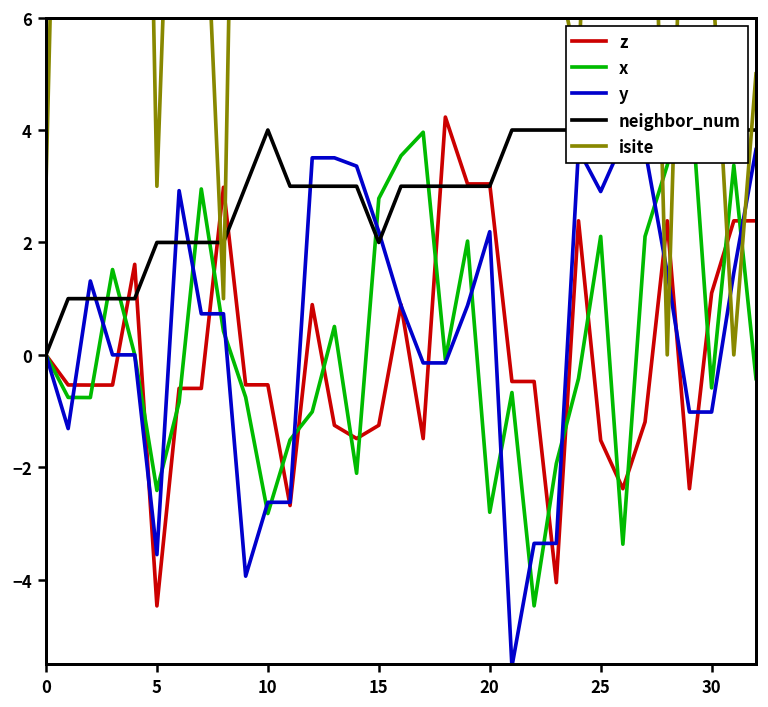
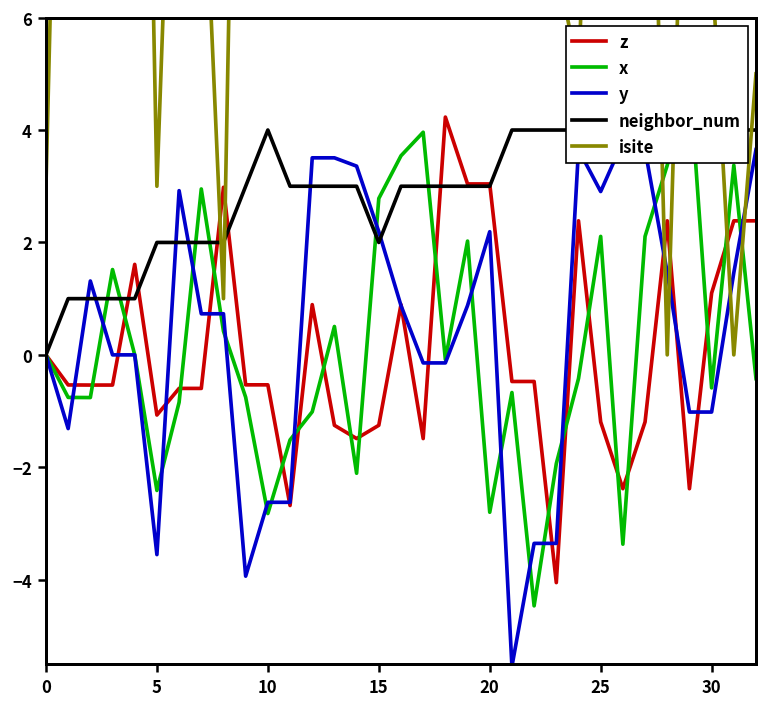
z, 5: -4.5 -> -1.1
z, 25: -1.5 -> -1.2
